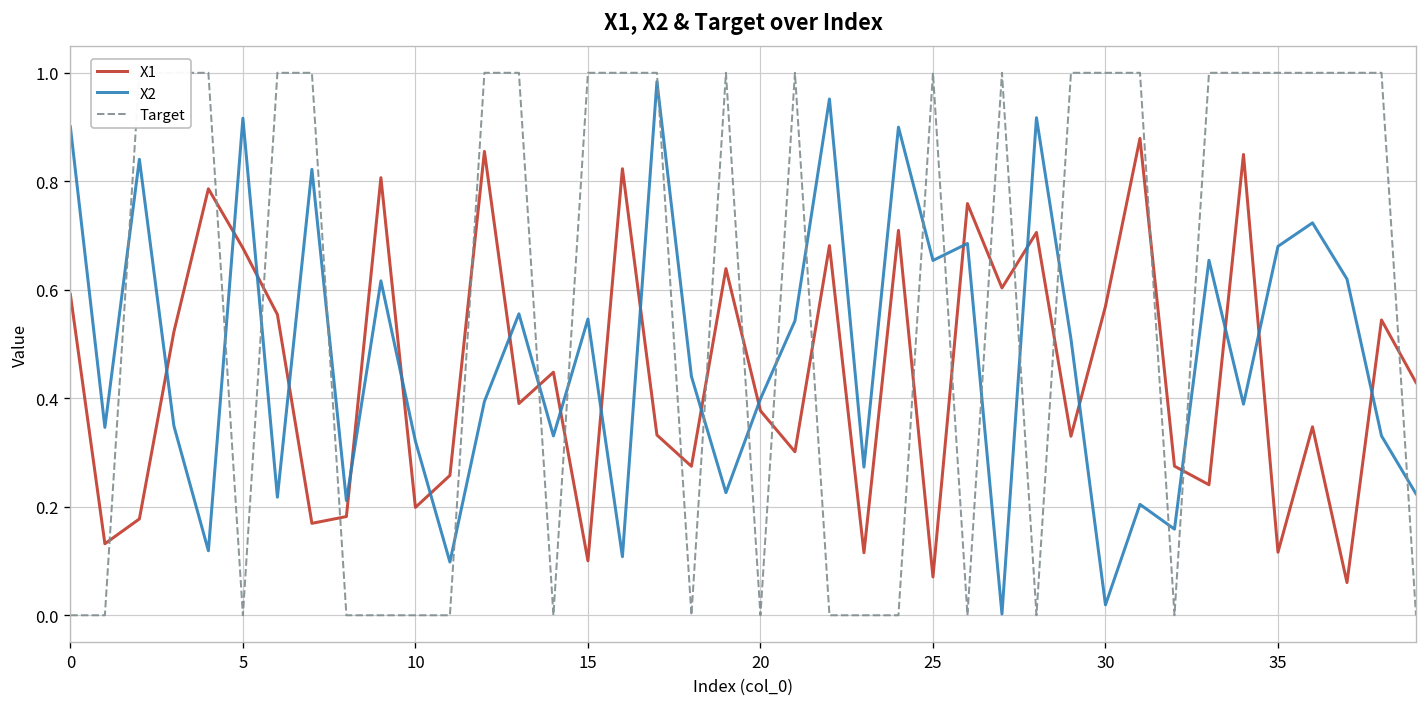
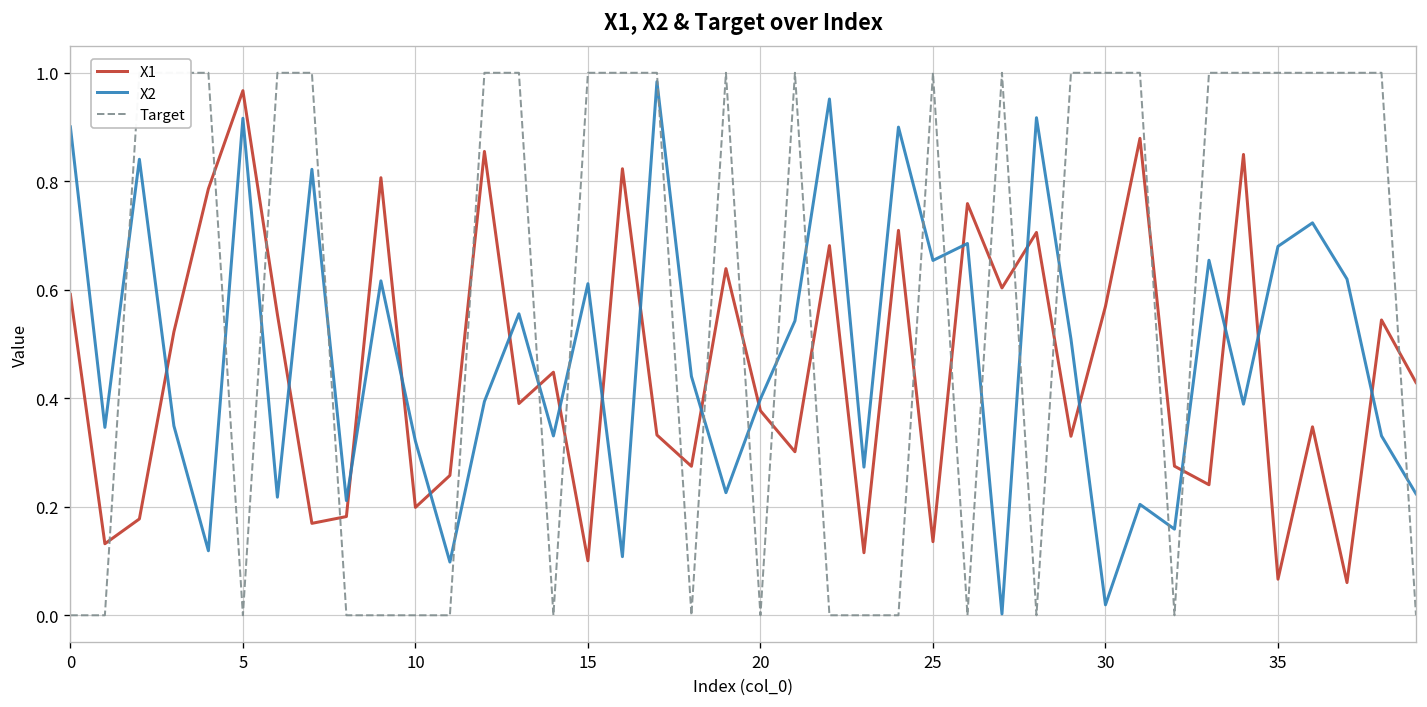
X1, 5: 0.68 -> 0.97
X2, 15: 0.55 -> 0.61
X1, 25: 0.07 -> 0.14
X1, 35: 0.12 -> 0.07
